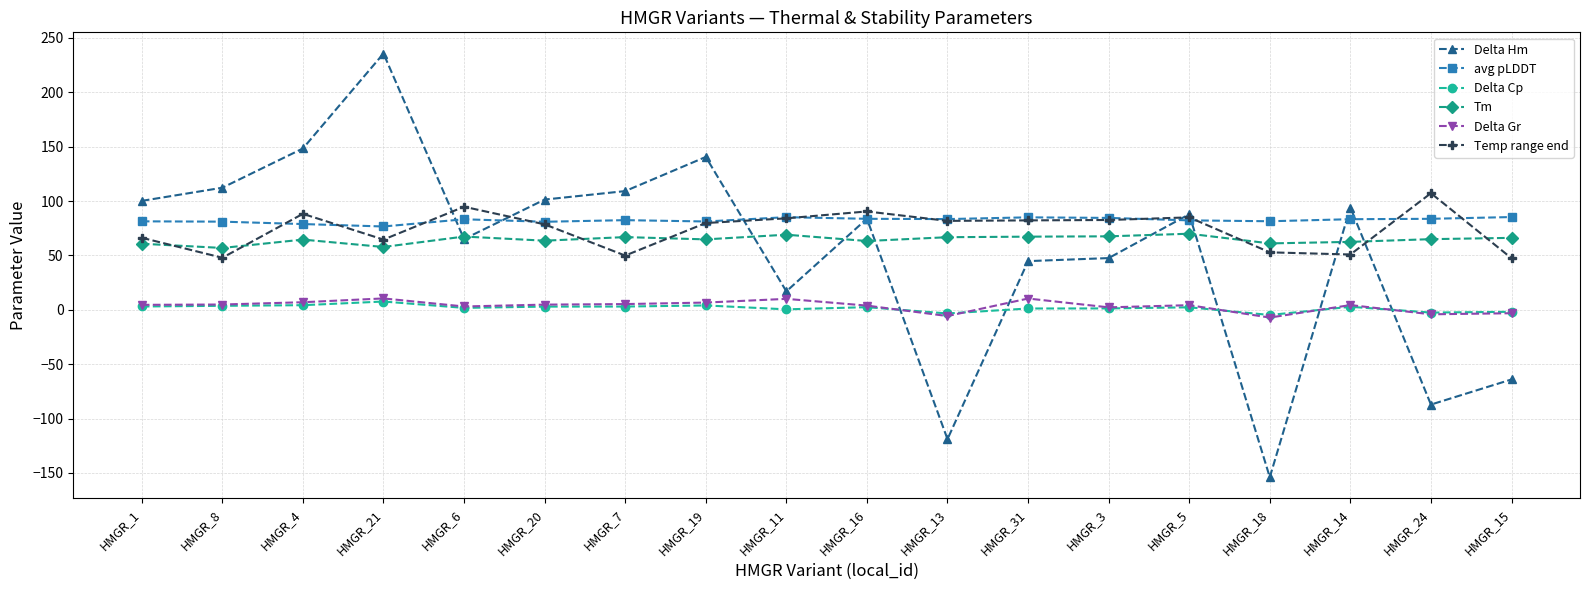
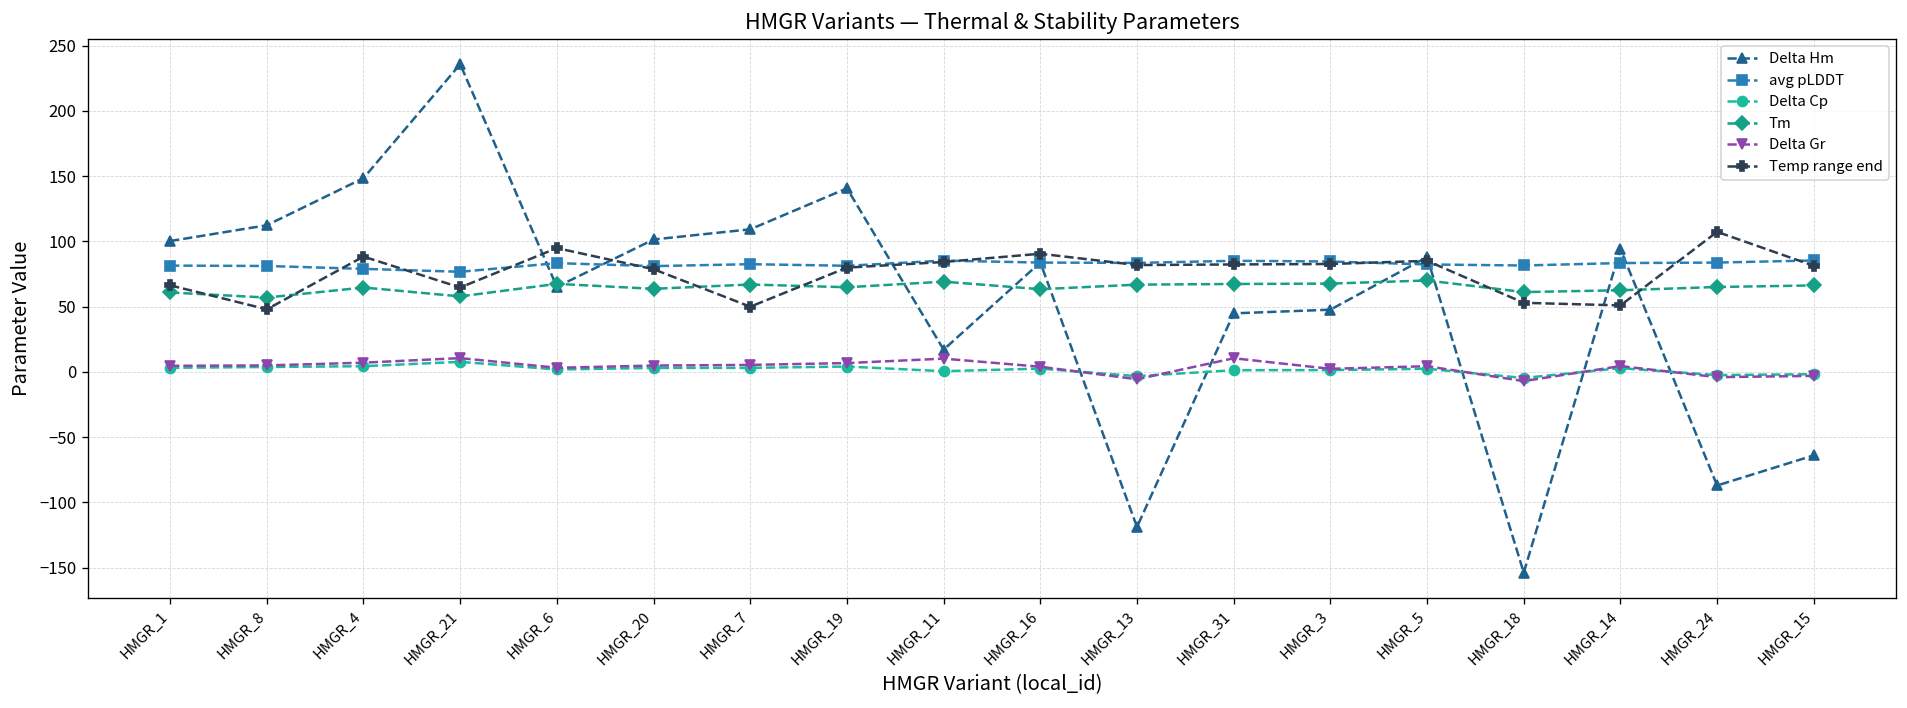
Temp range end, HMGR_15: 47 -> 81
